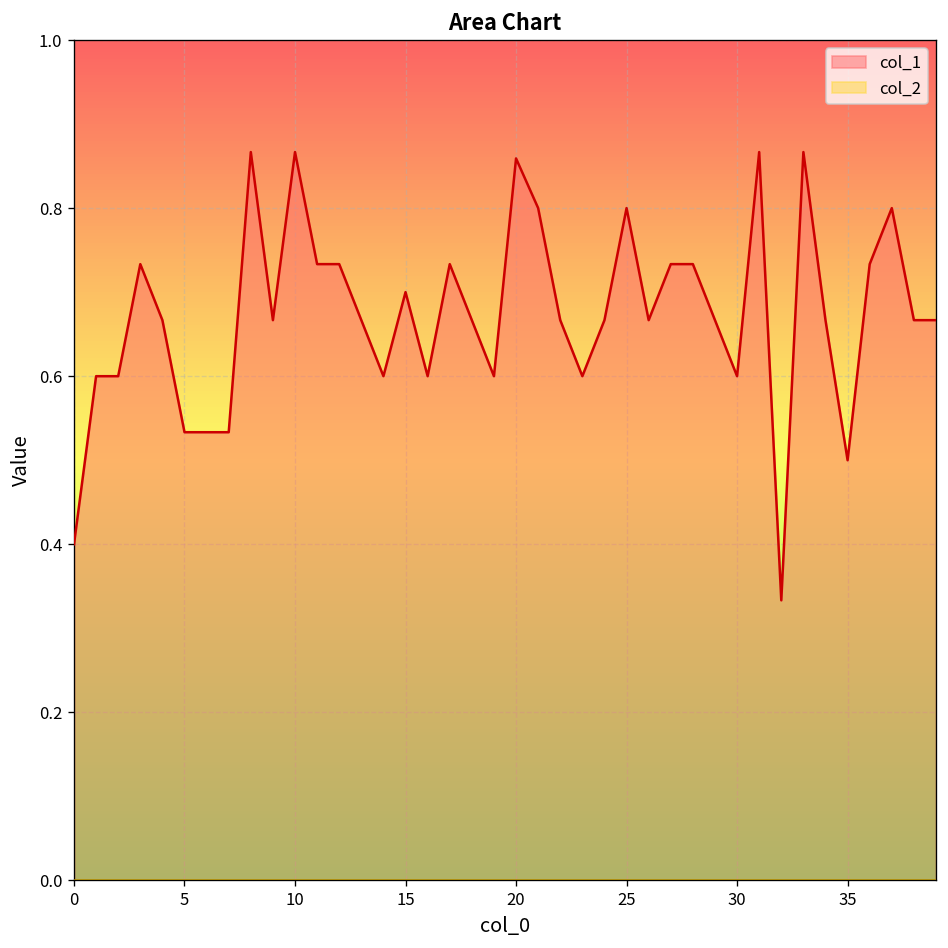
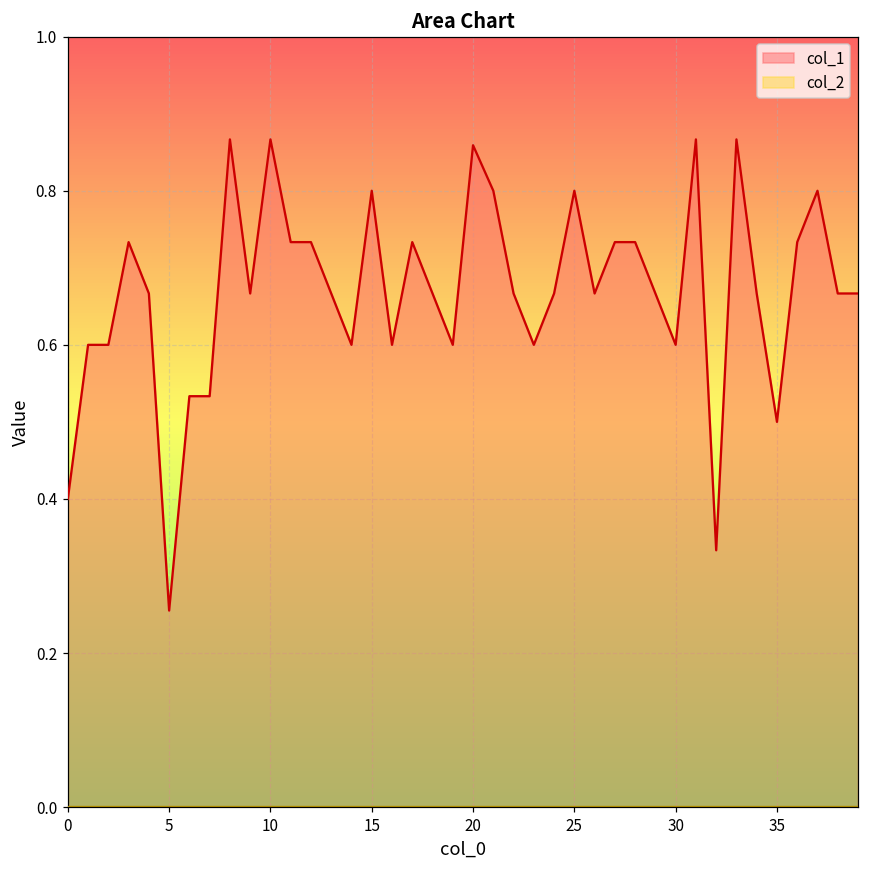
col_1, 5: 0.53 -> 0.26
col_1, 15: 0.7 -> 0.8
